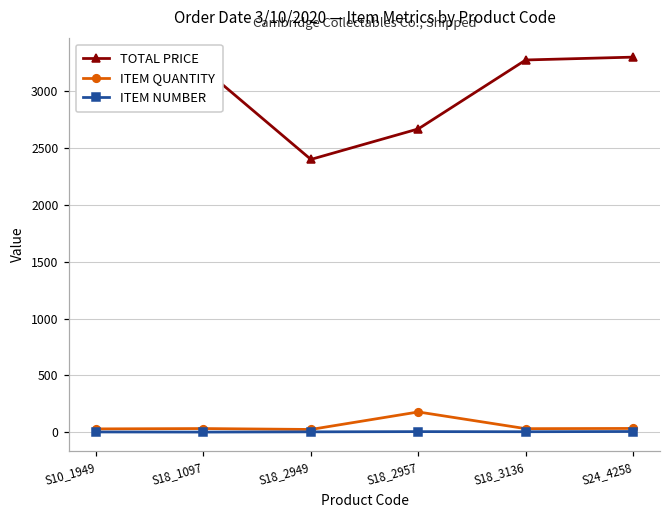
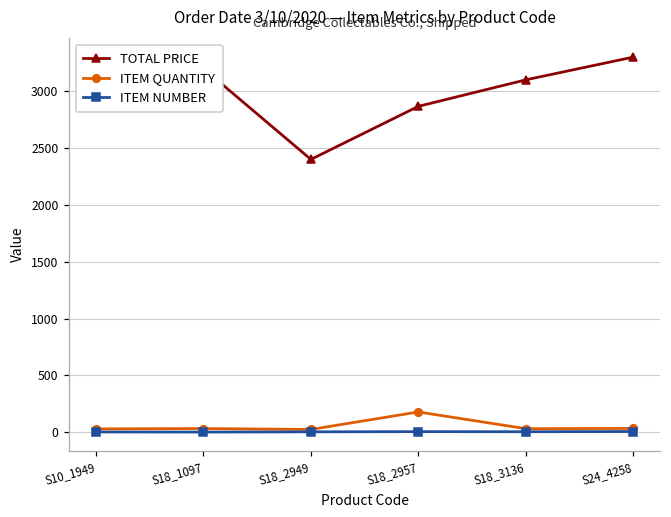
TOTAL PRICE, S18_2957: 2670 -> 2870
TOTAL PRICE, S18_3136: 3280 -> 3100
